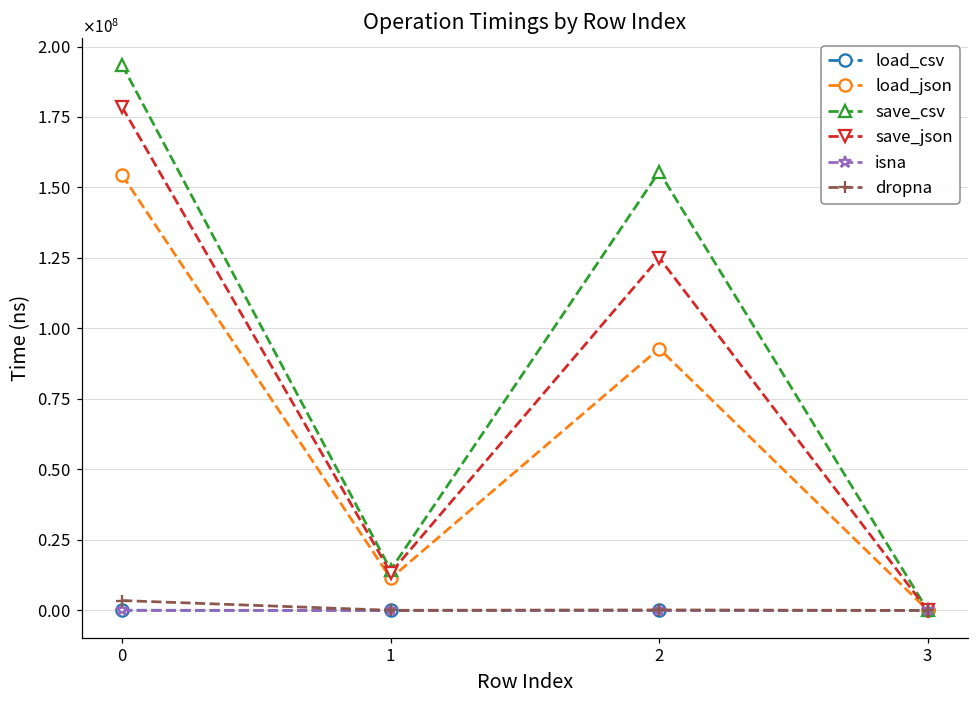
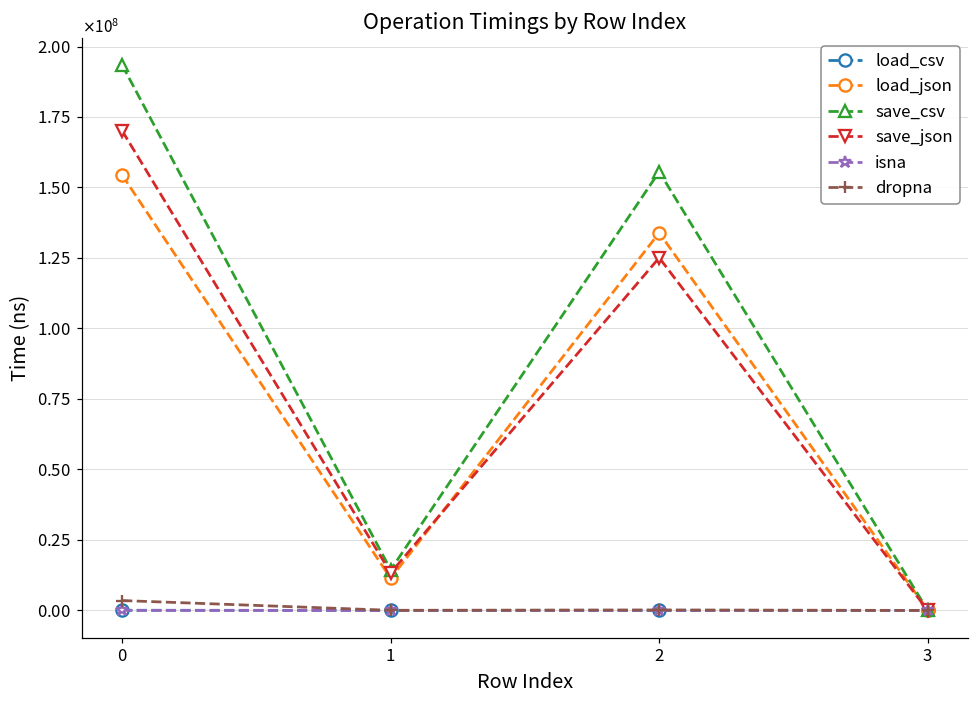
save_json, 0: 178000000 -> 170000000
load_json, 2: 93000000 -> 134000000
